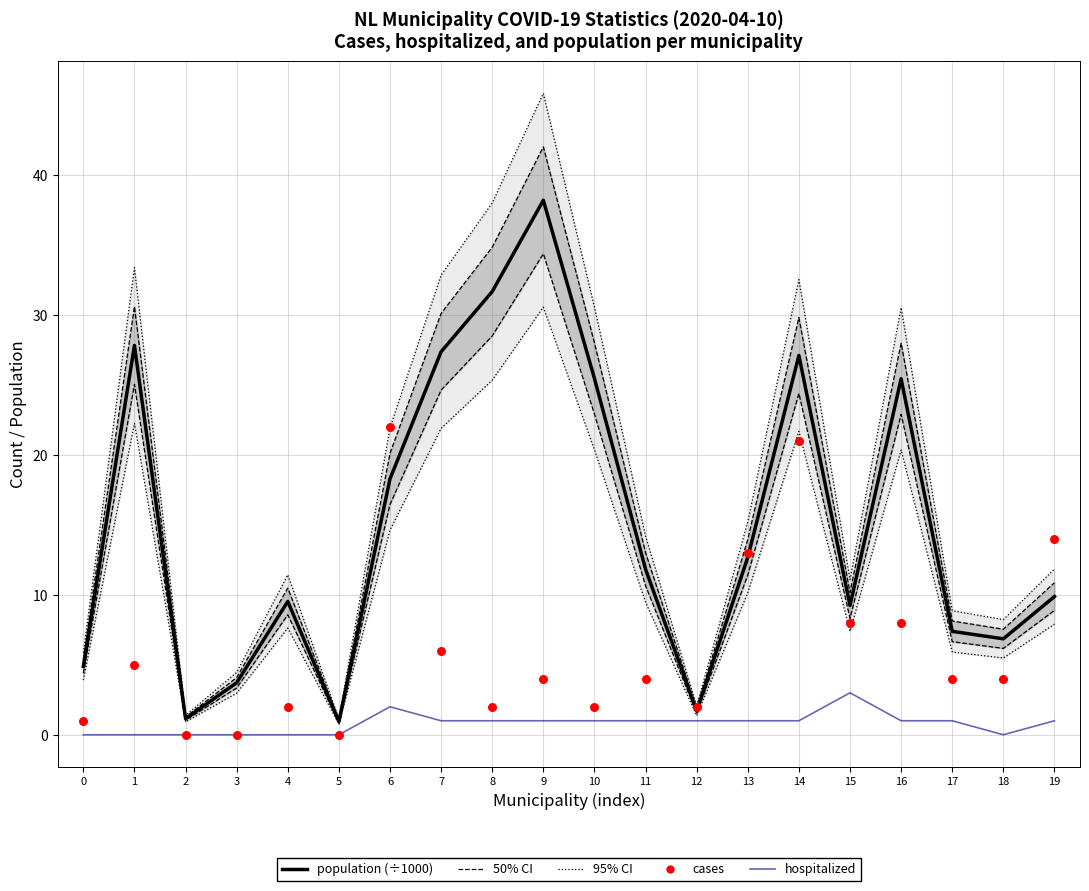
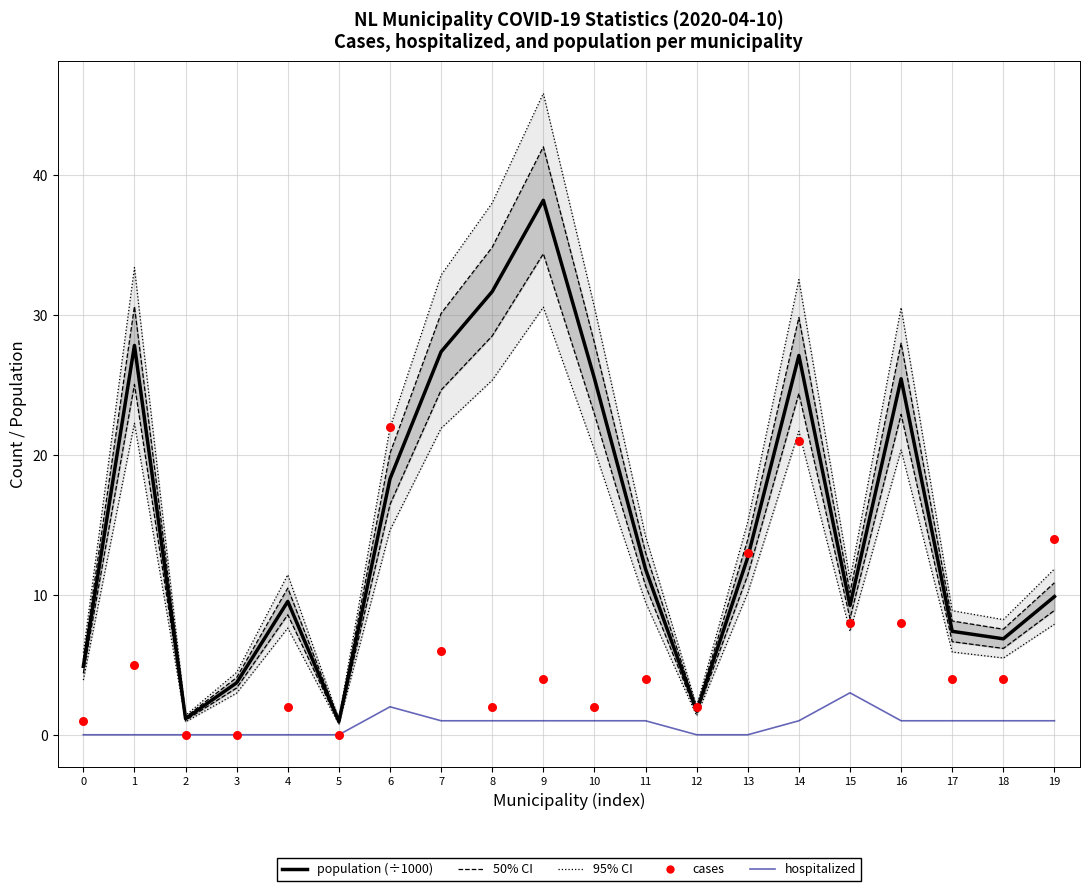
hospitalized, 12: 1 -> 0
hospitalized, 13: 1 -> 0
hospitalized, 18: 0 -> 1
